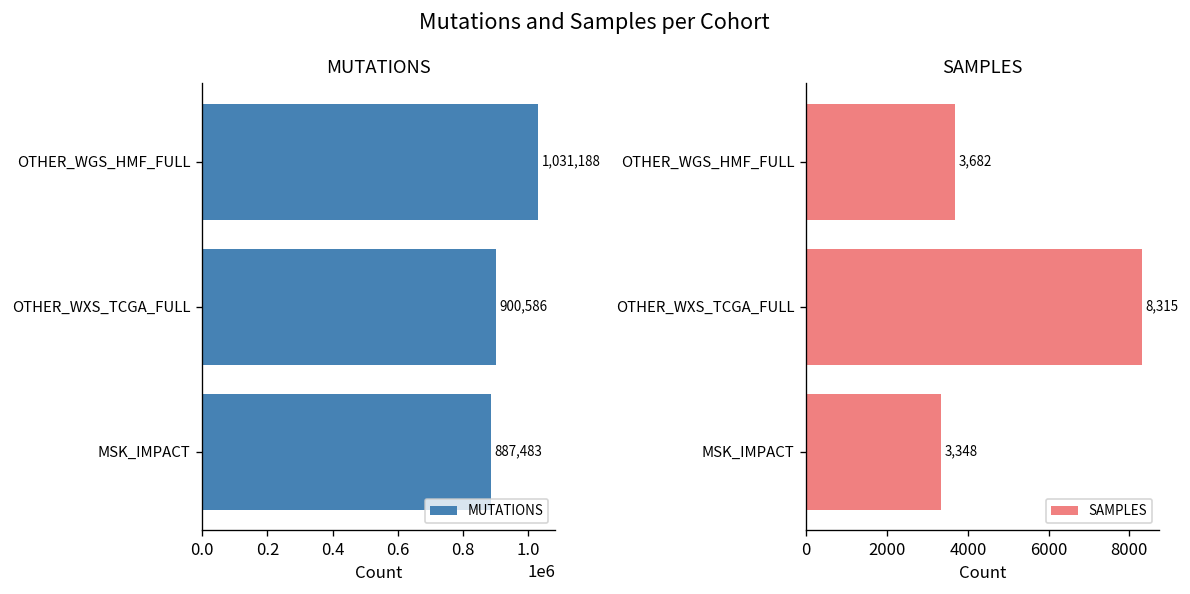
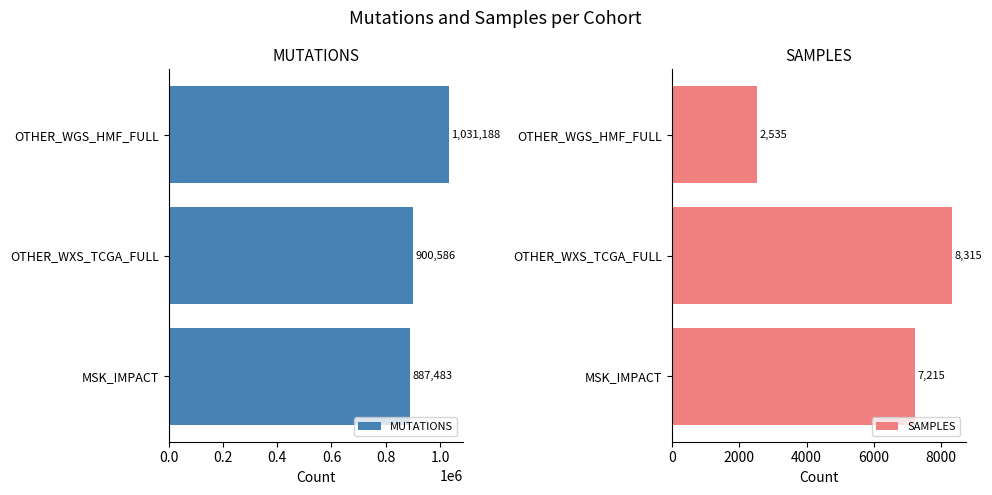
SAMPLES, OTHER_WGS_HMF_FULL: 3,682 -> 2,535
SAMPLES, MSK_IMPACT: 3,348 -> 7,215
